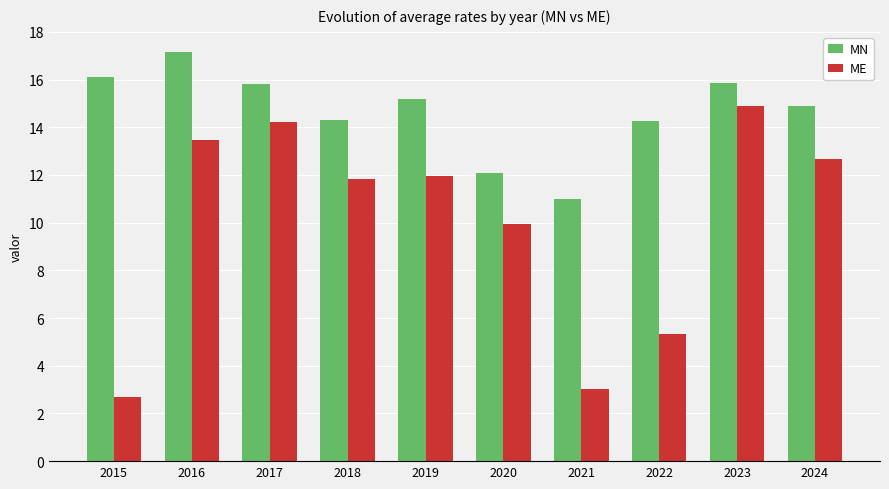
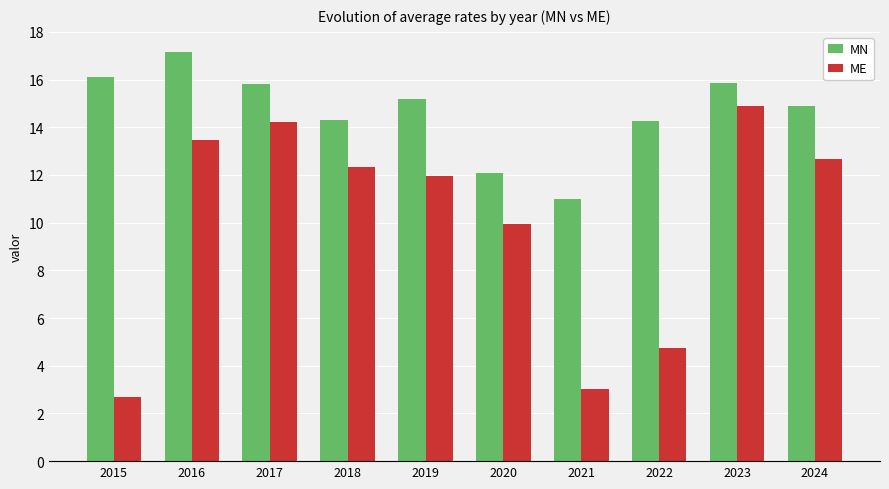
ME, 2018: 11.8 -> 12.3
ME, 2022: 5.4 -> 4.8
